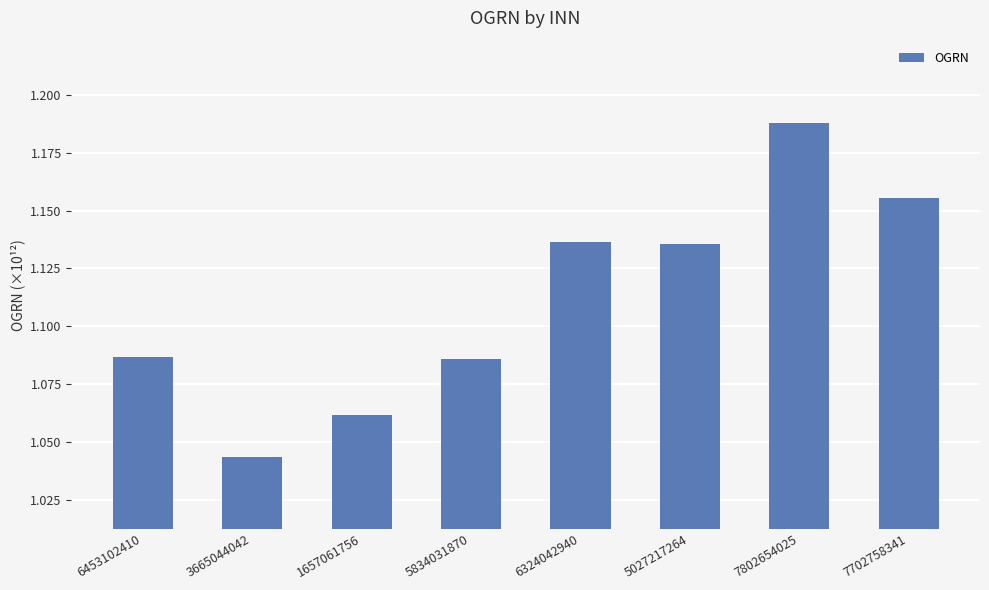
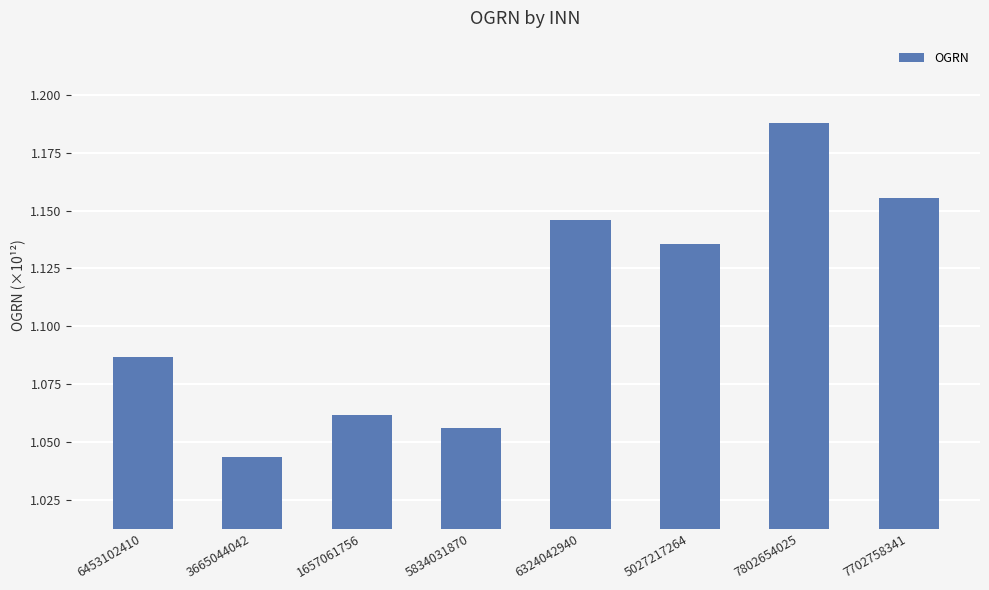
5834031870: 1.086 -> 1.056
6324042940: 1.136 -> 1.146
